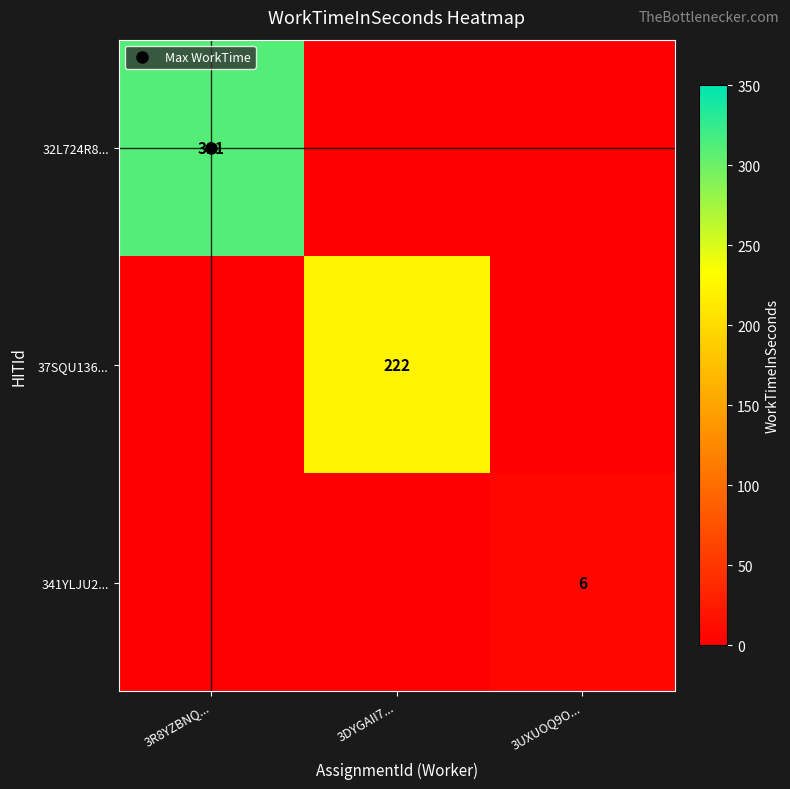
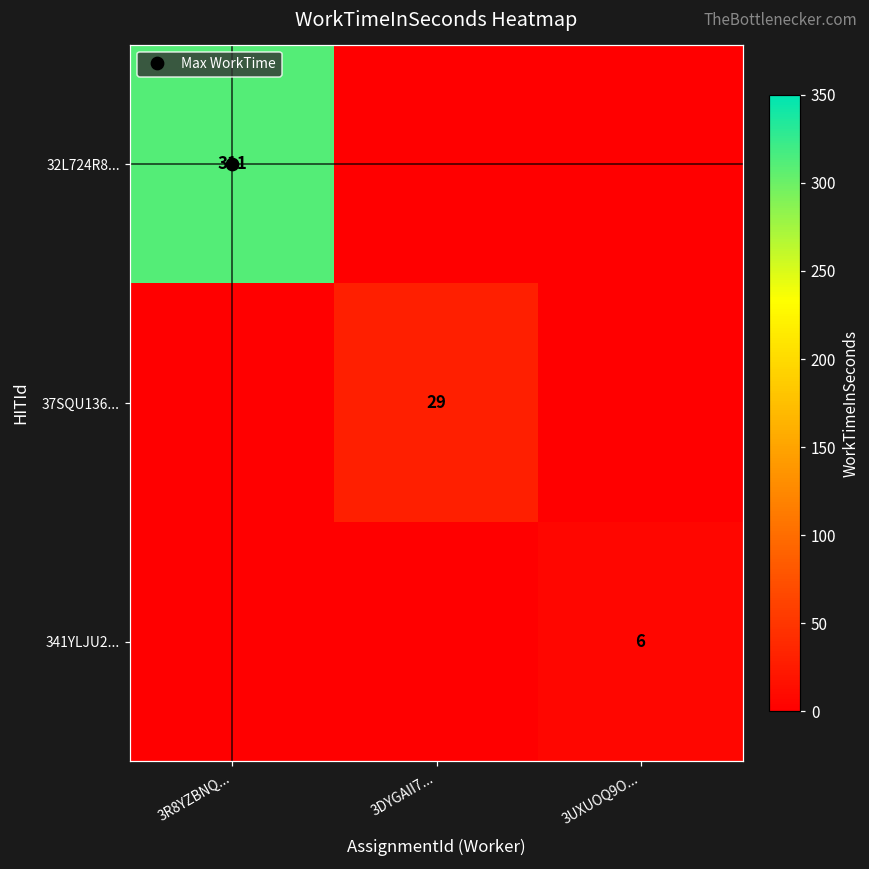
37SQU136..., 3DYGAII7...: 222 -> 29
